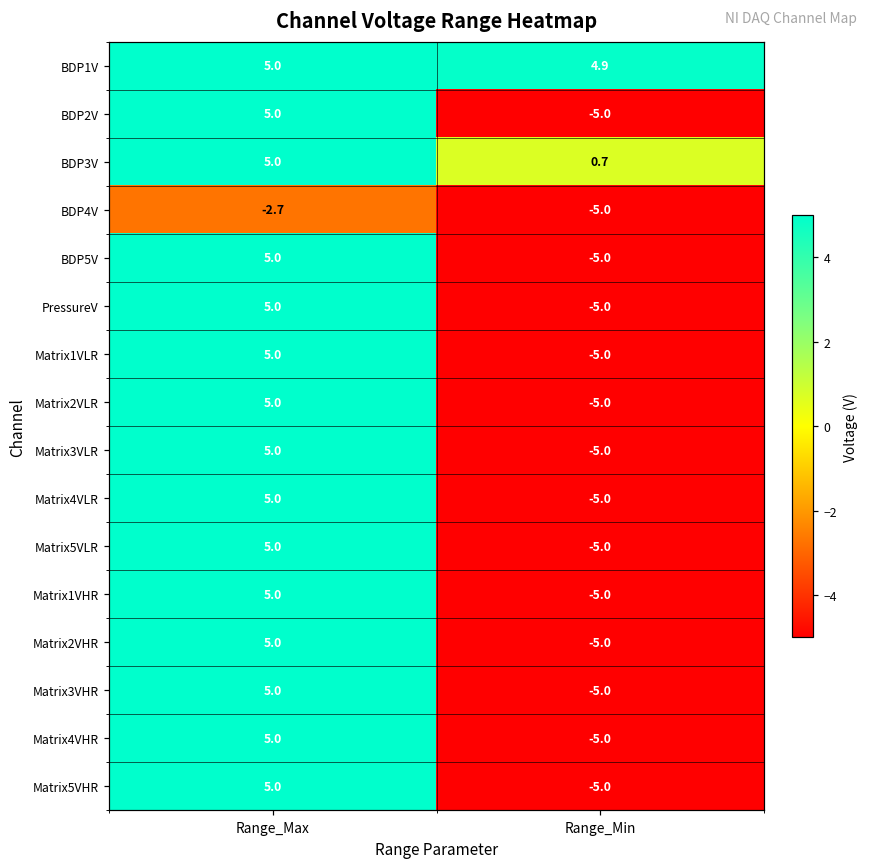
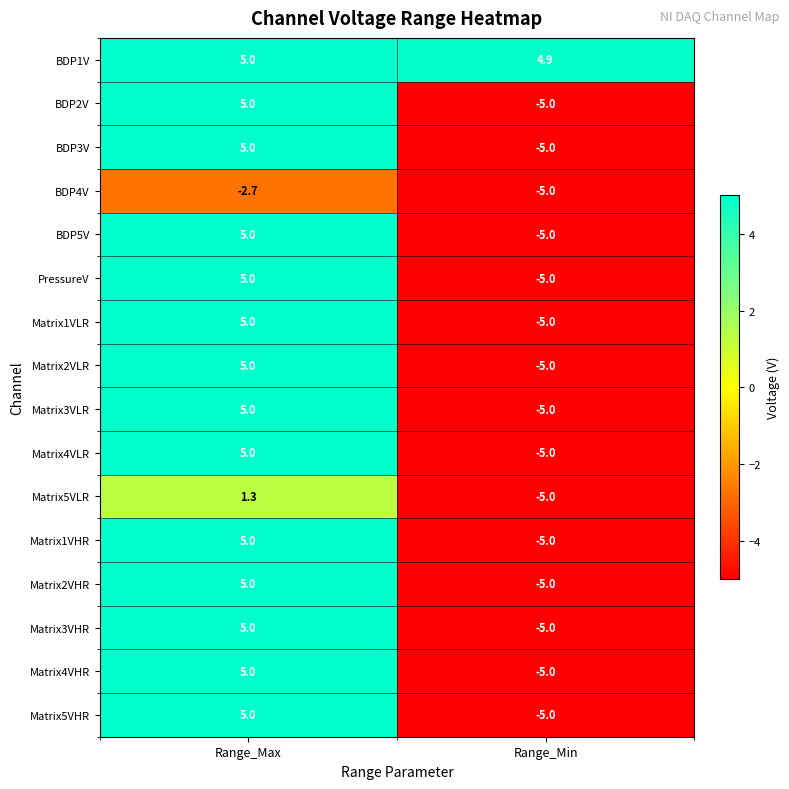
BDP3V, Range_Min: 0.7 -> -5.0
Matrix5VLR, Range_Max: 5.0 -> 1.3
